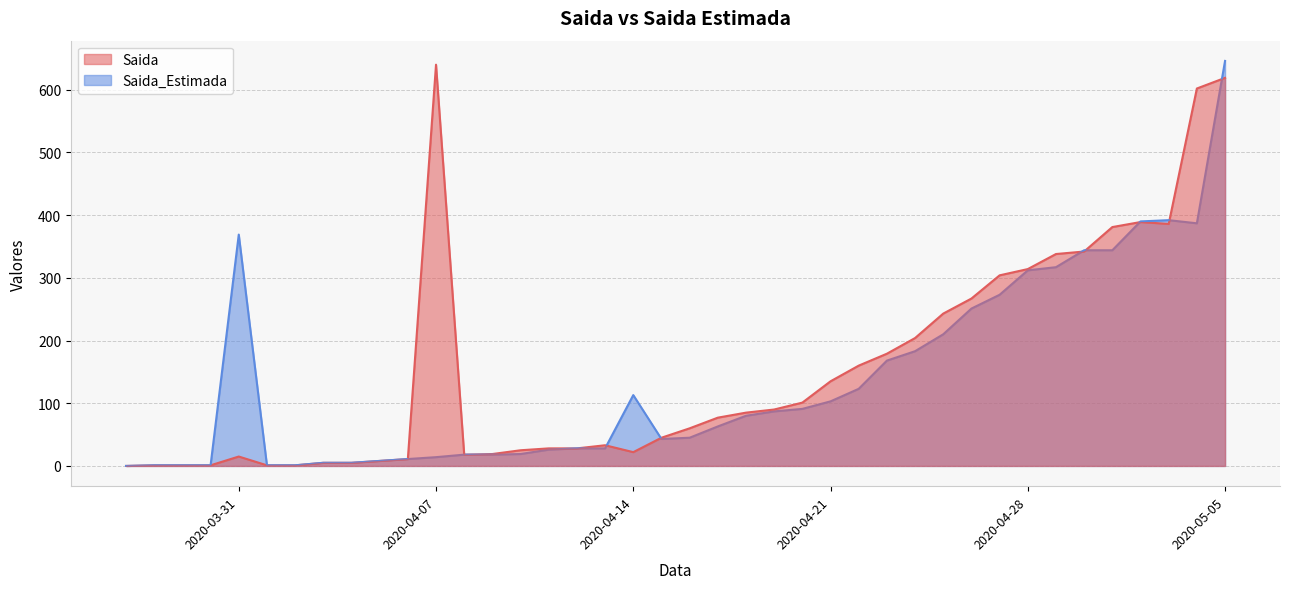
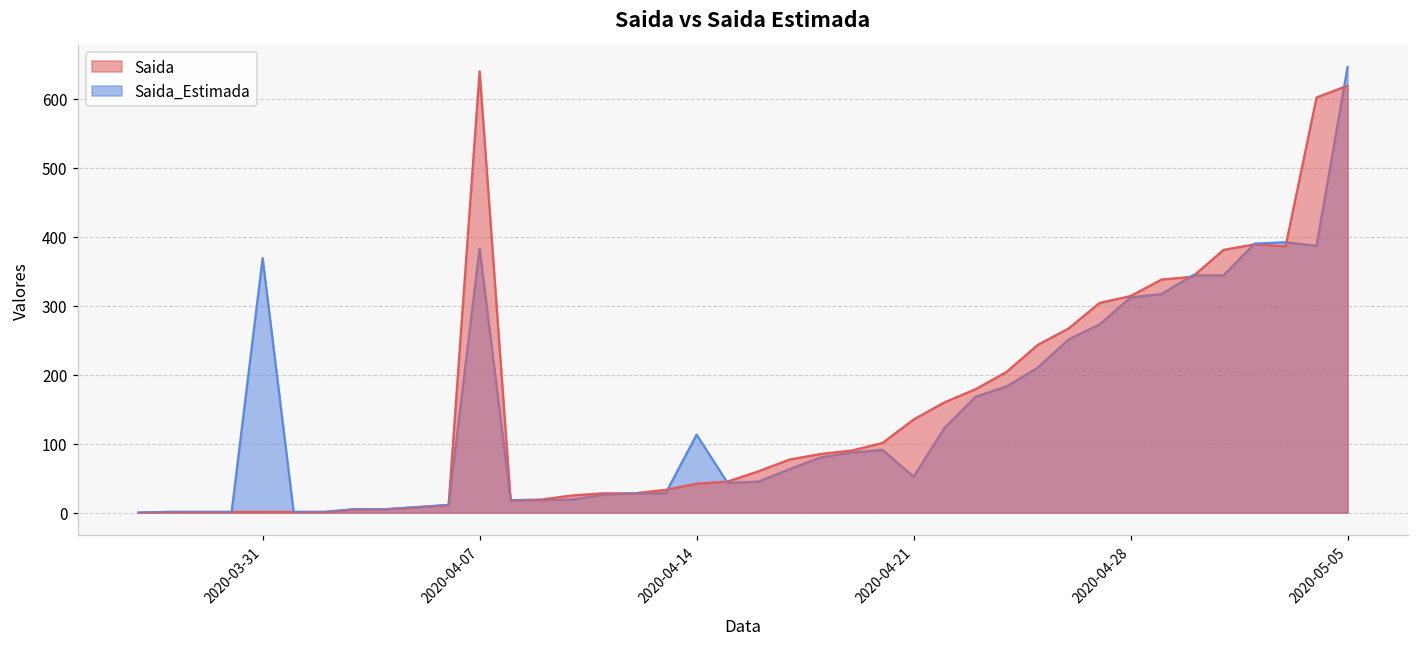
Saida, 2020-03-31: 20 -> 0
Saida_Estimada, 2020-04-07: 10 -> 380
Saida, 2020-04-14: 20 -> 40
Saida_Estimada, 2020-04-21: 100 -> 50
